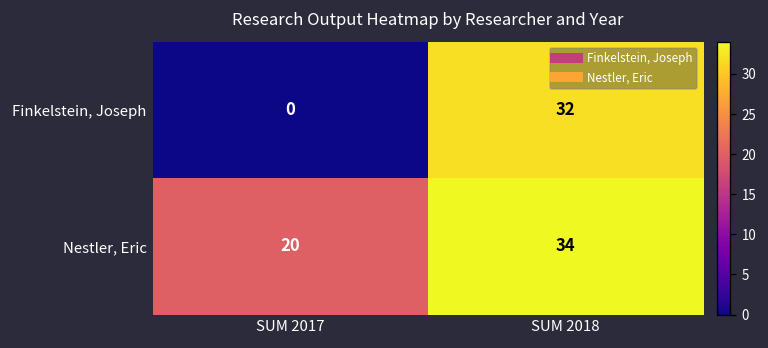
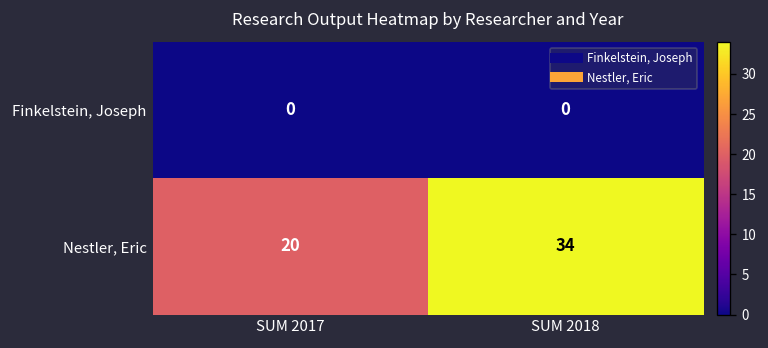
Finkelstein, Joseph, SUM 2018: 32 -> 0
